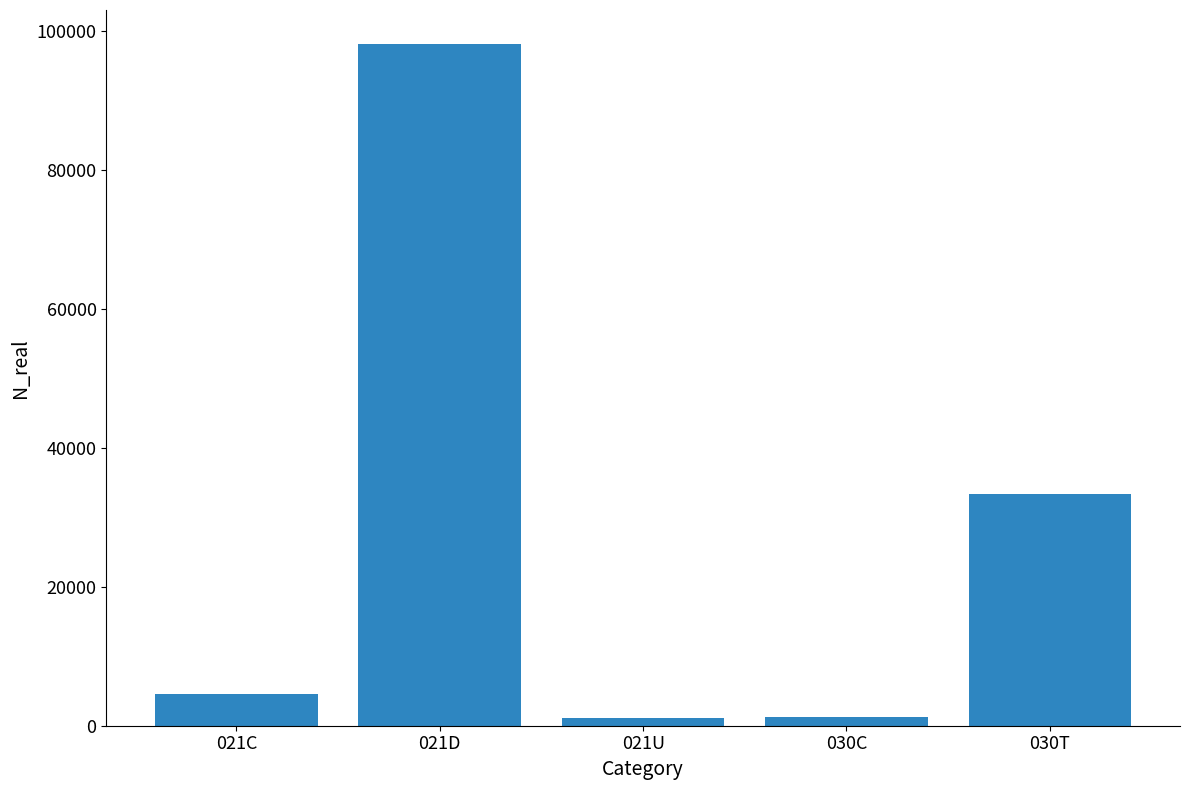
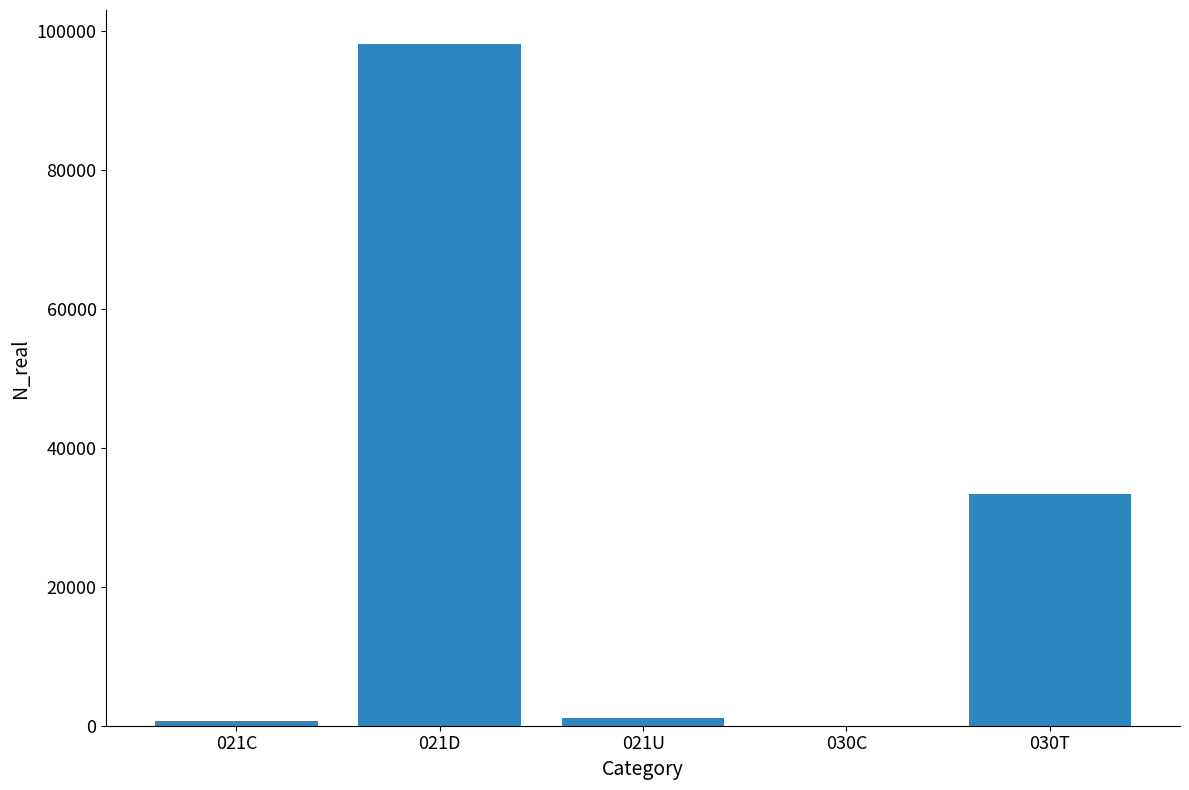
021C: 5000 -> 1000
030C: 1000 -> 0
